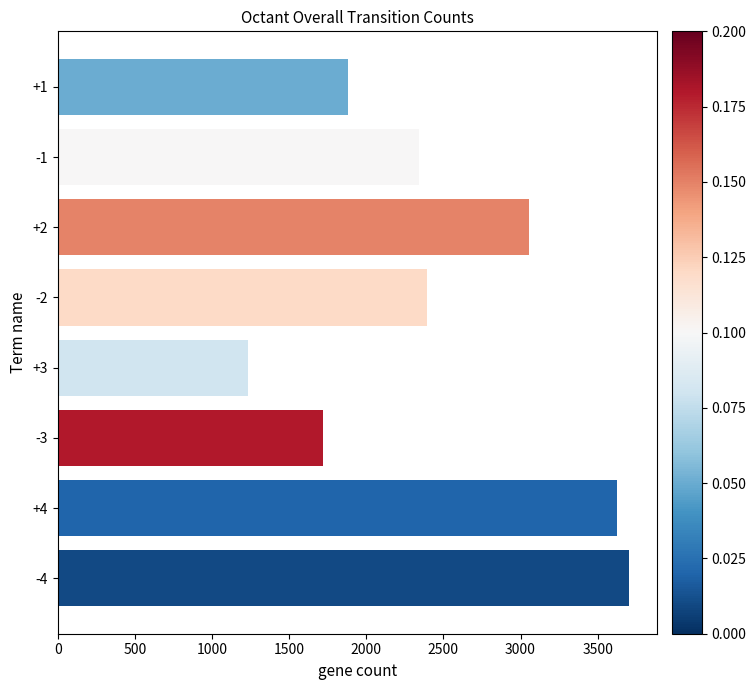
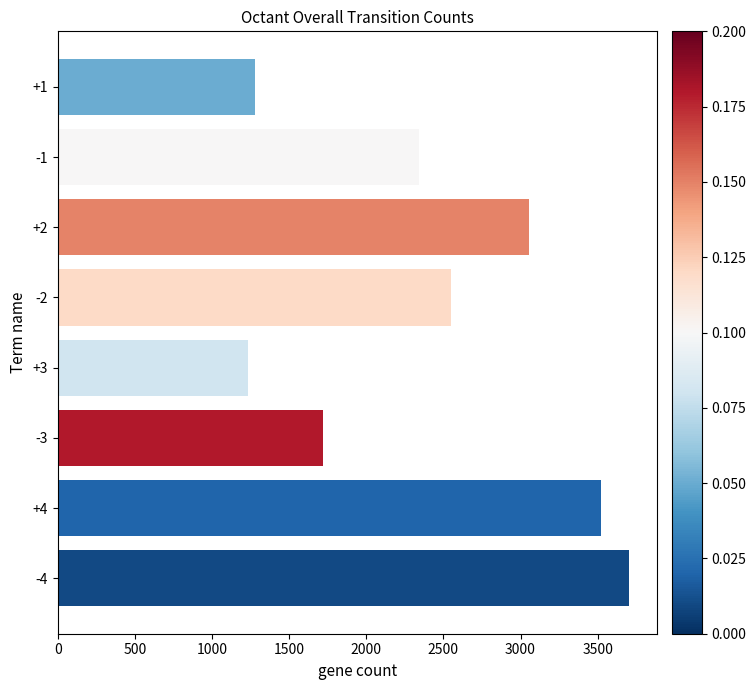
+1: 1880 -> 1280
-2: 2390 -> 2550
+4: 3620 -> 3520
